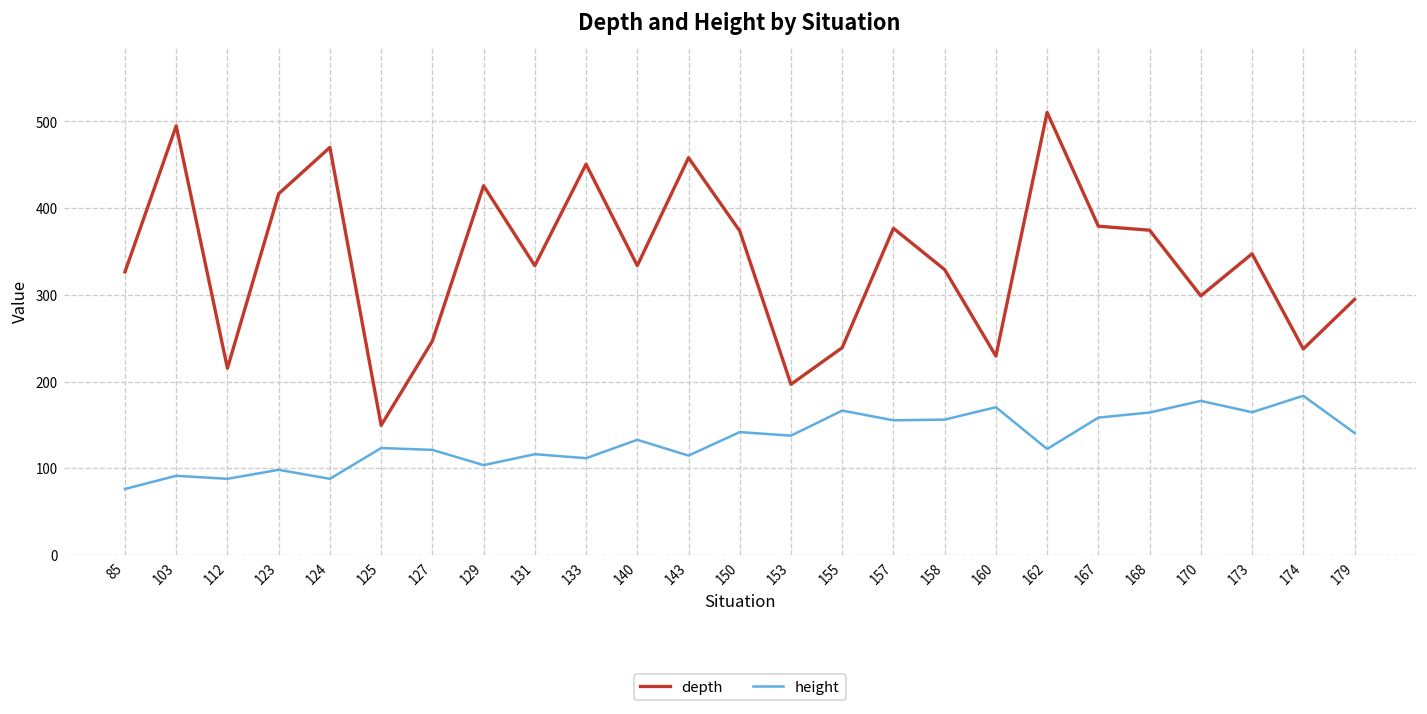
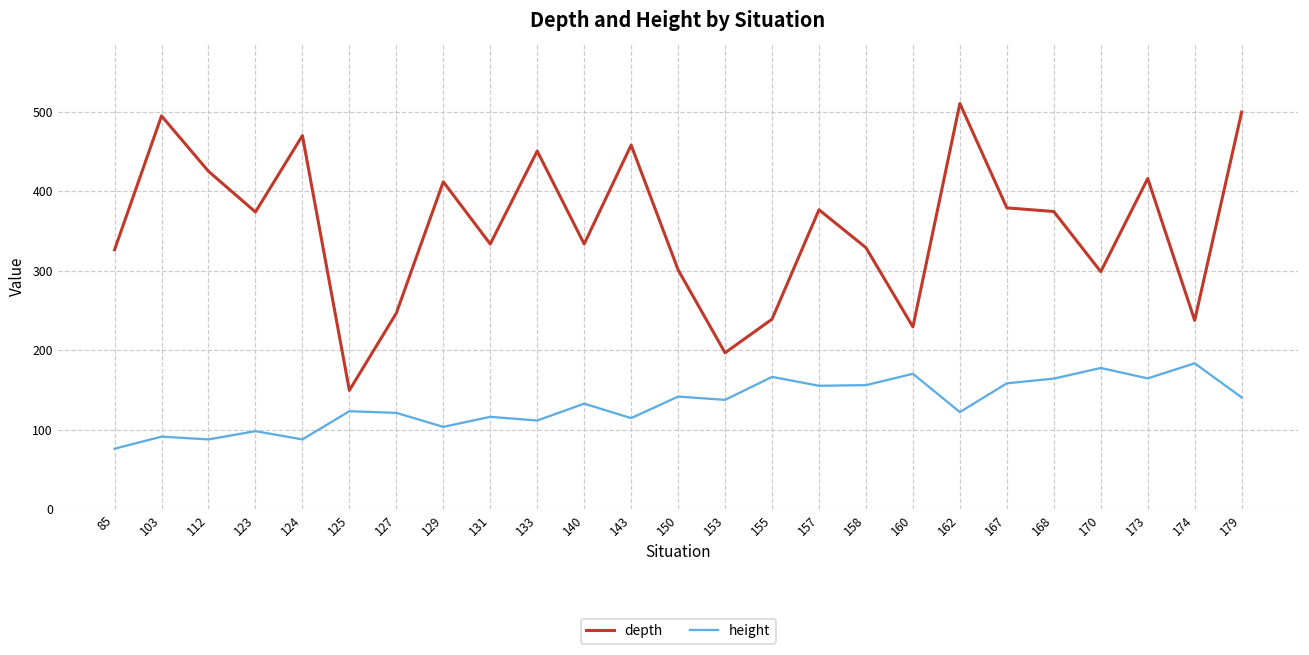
depth, 112: 220 -> 430
depth, 123: 420 -> 370
depth, 129: 430 -> 410
depth, 150: 370 -> 300
depth, 173: 350 -> 420
depth, 179: 290 -> 500
